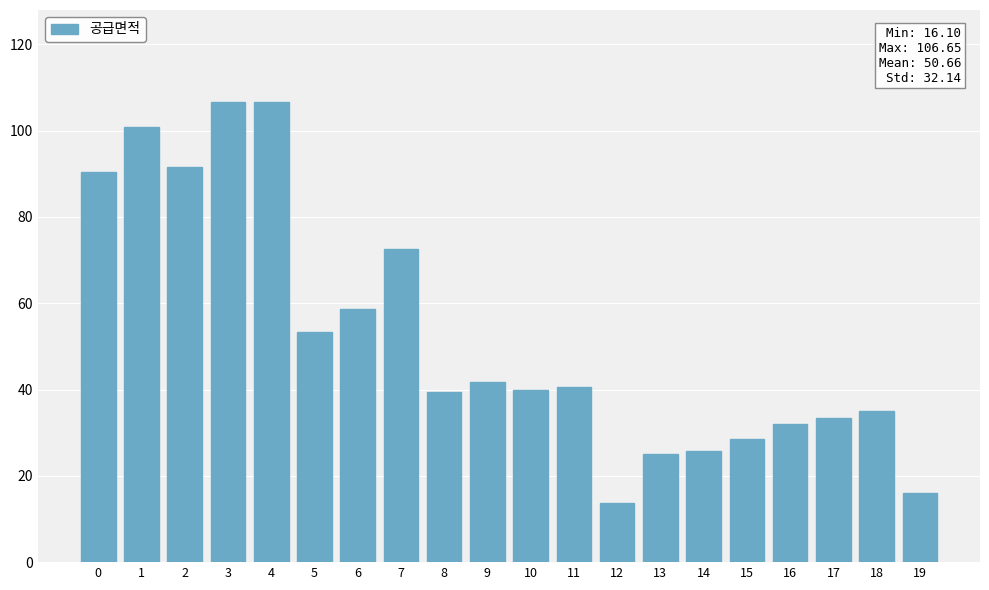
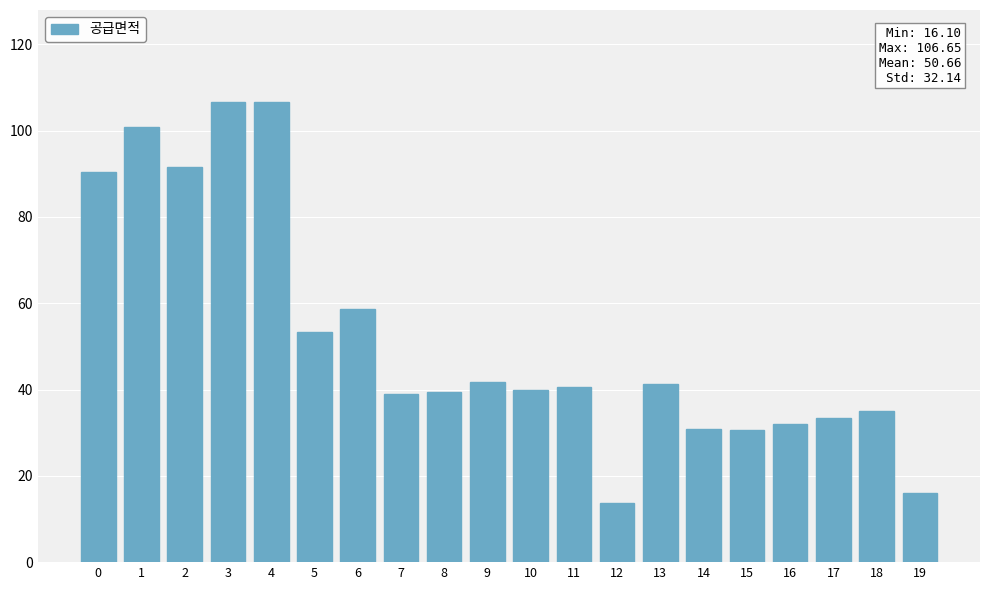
7: 73 -> 39
13: 25 -> 41
14: 26 -> 31
15: 29 -> 31
